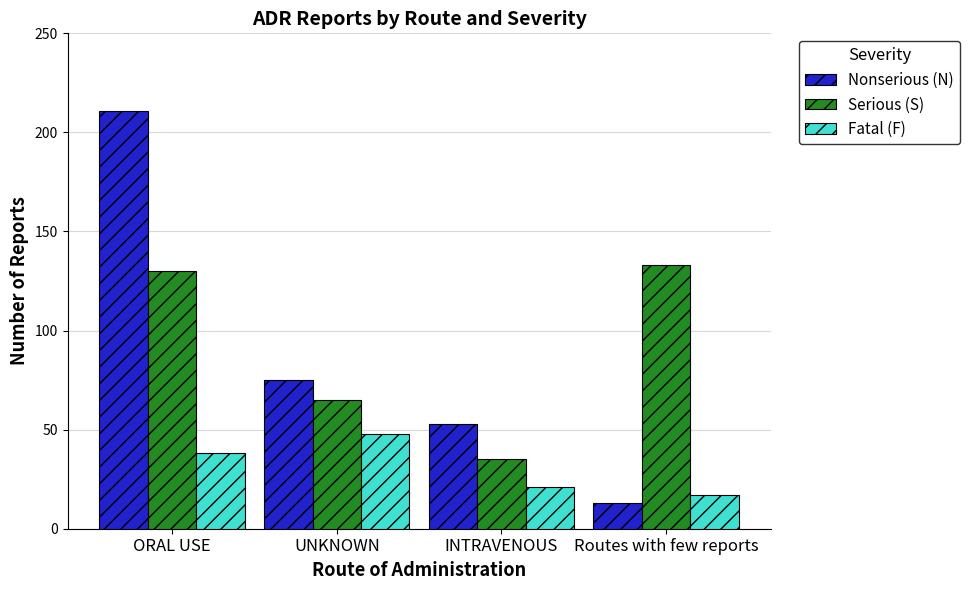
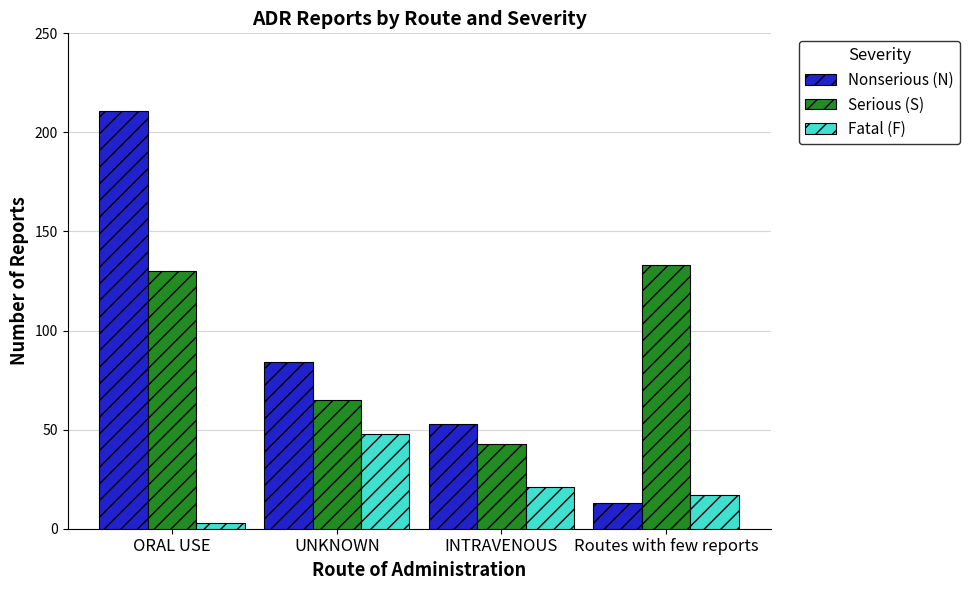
Fatal (F), ORAL USE: 38 -> 3
Nonserious (N), UNKNOWN: 75 -> 84
Serious (S), INTRAVENOUS: 35 -> 43
